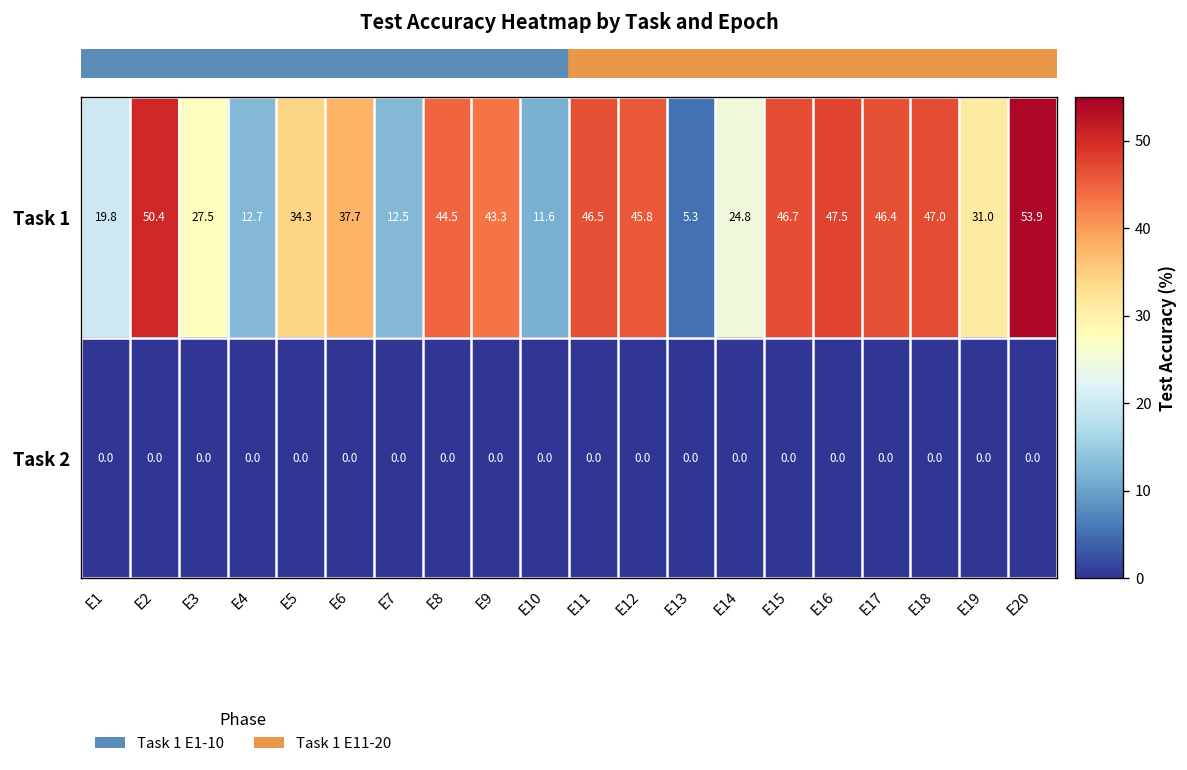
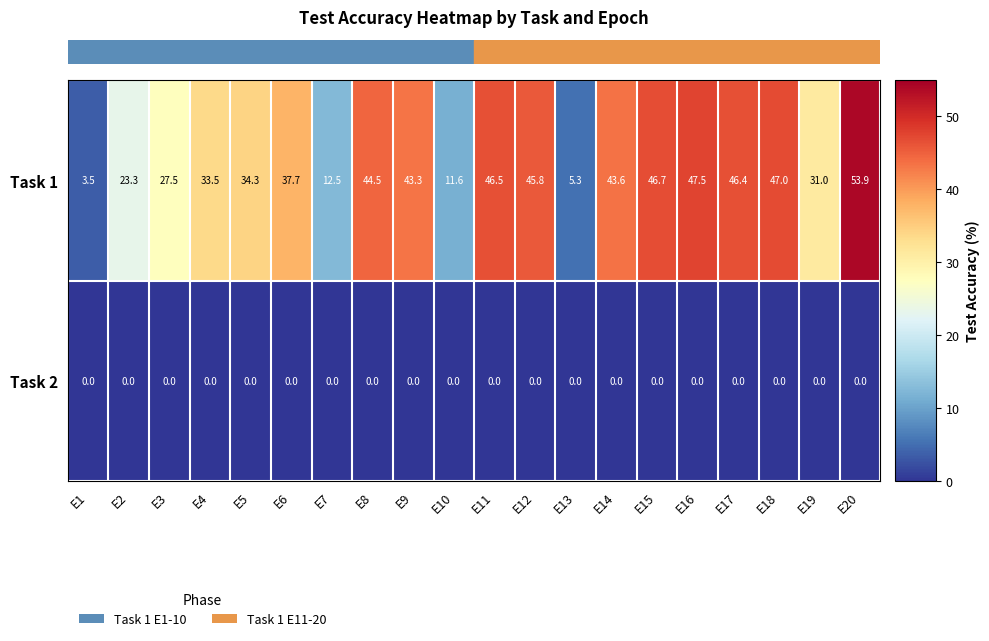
Task 1, E1: 19.8 -> 3.5
Task 1, E2: 50.4 -> 23.3
Task 1, E4: 12.7 -> 33.5
Task 1, E14: 24.8 -> 43.6
